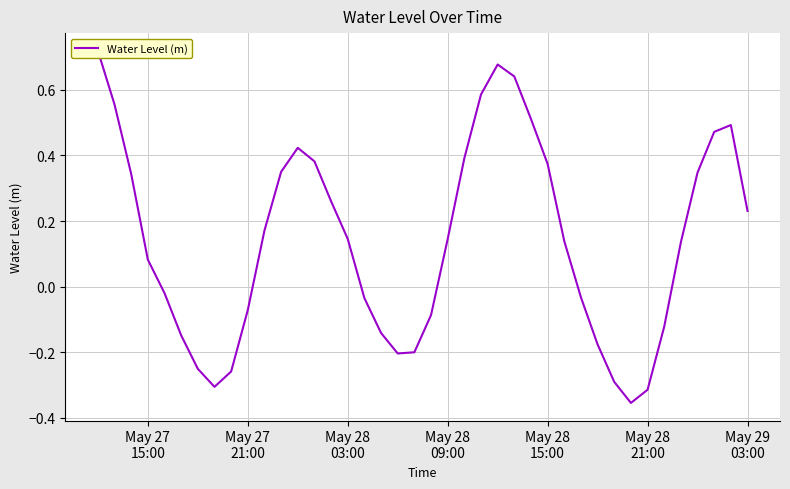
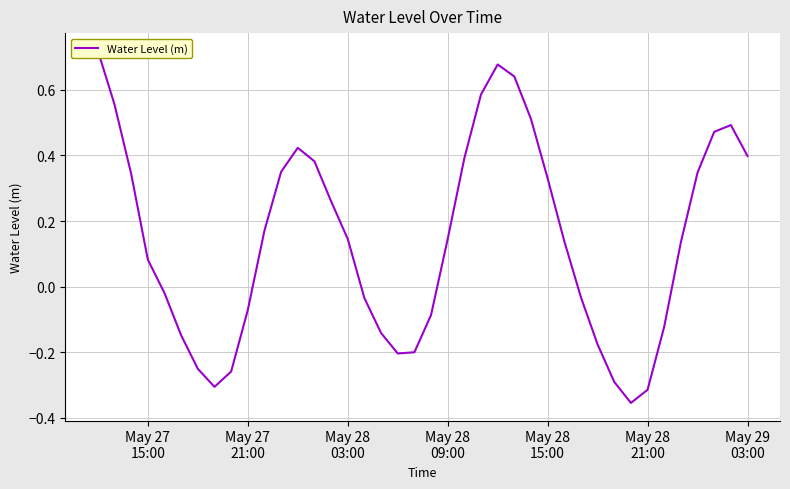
May 28 15:00: 0.37 -> 0.33
May 29 03:00: 0.23 -> 0.40
